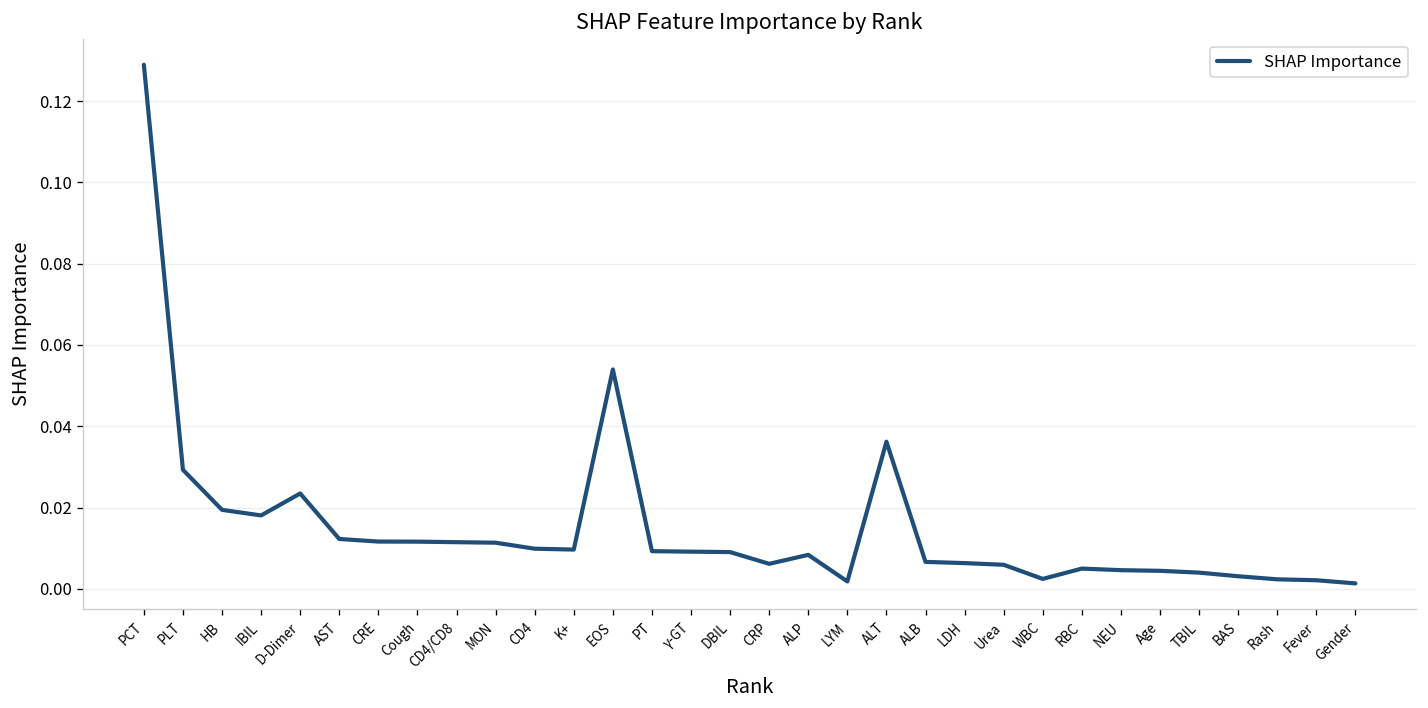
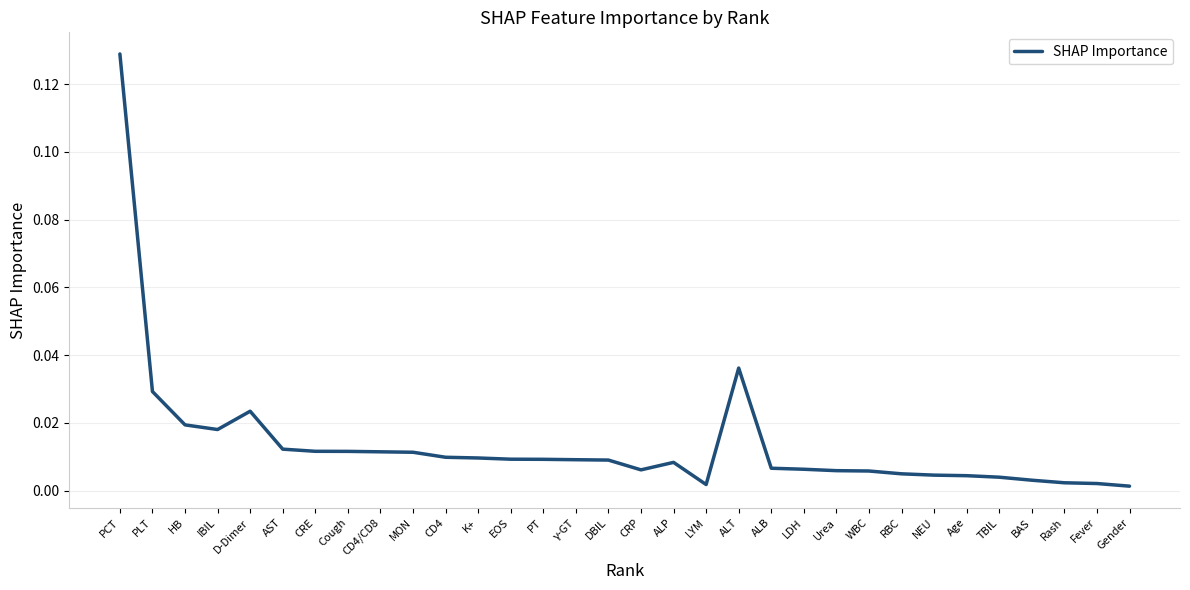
EOS: 0.054 -> 0.009
WBC: 0.002 -> 0.006
